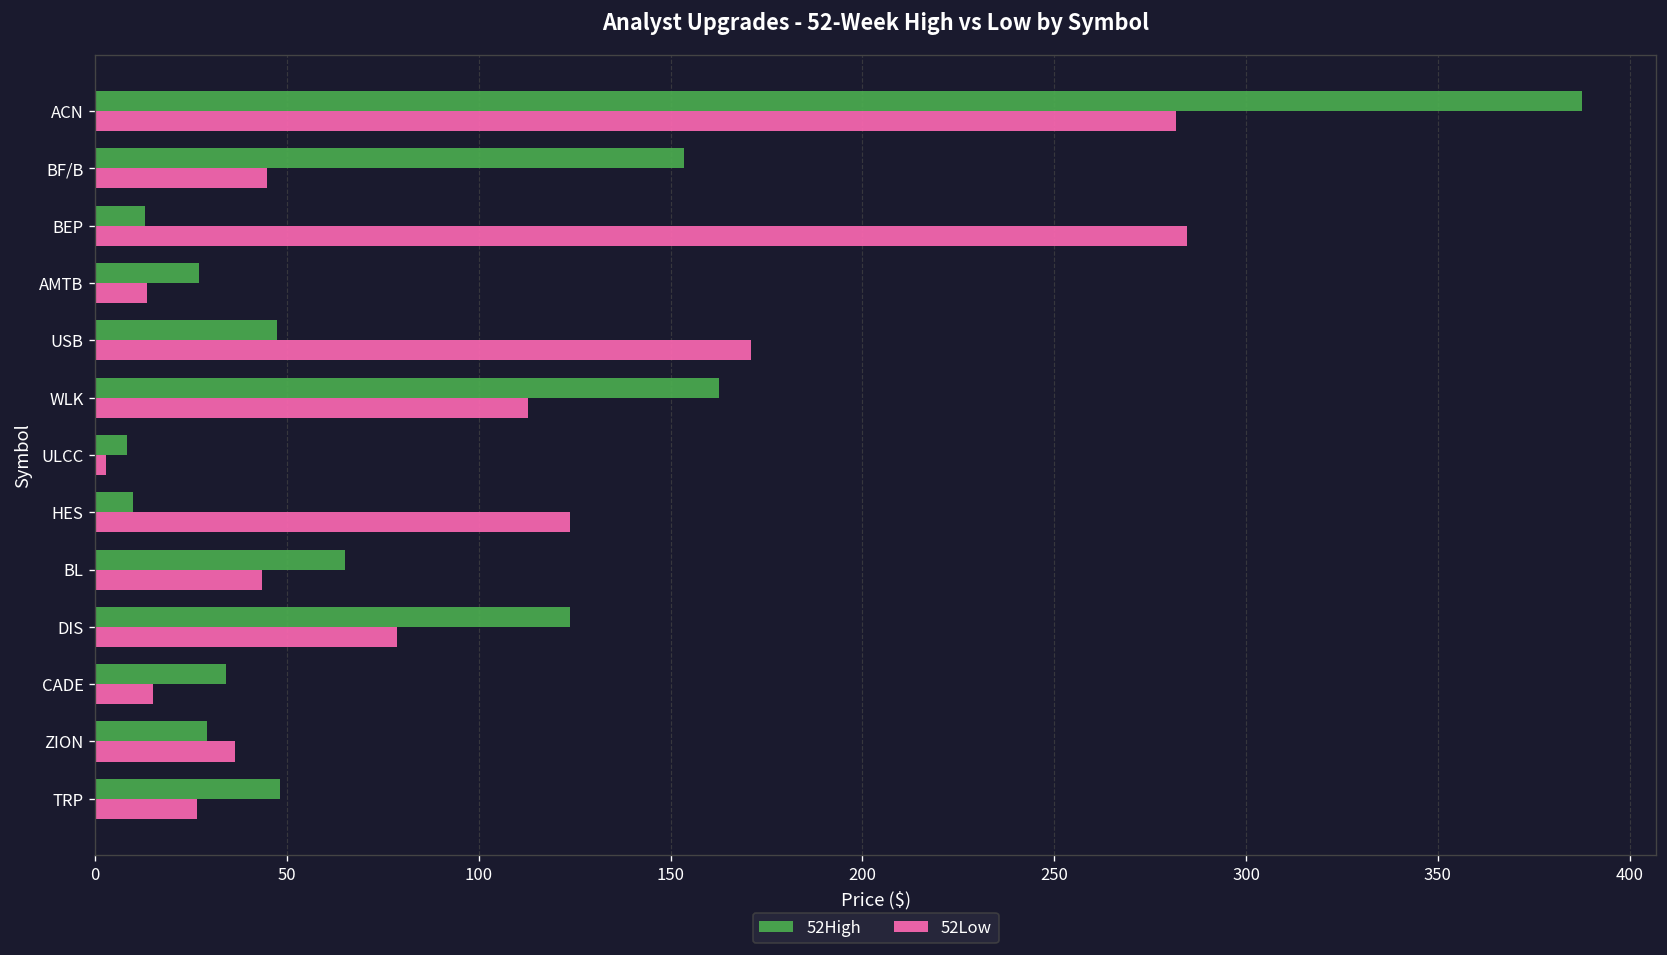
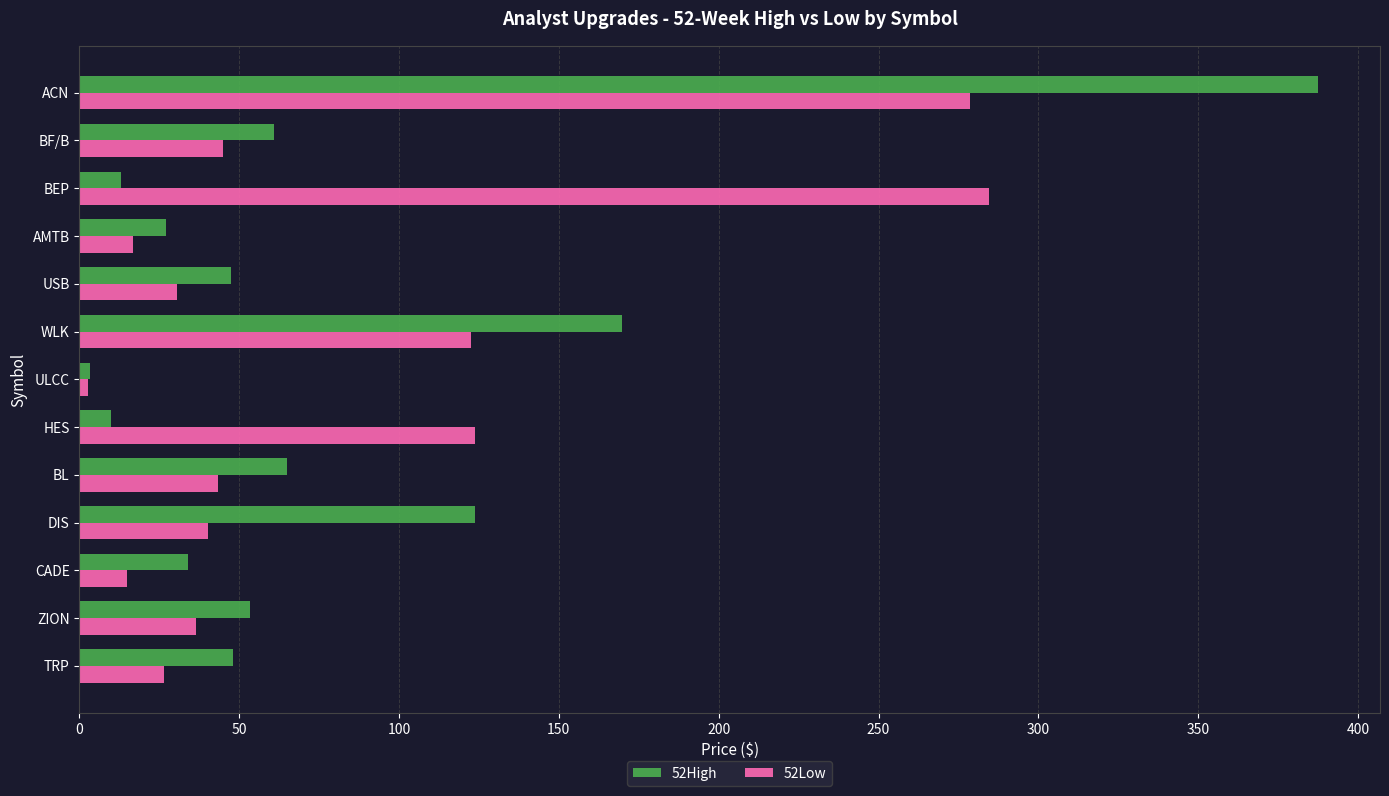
52Low, ACN: 282 -> 279
52High, BF/B: 153 -> 61
52Low, AMTB: 14 -> 17
52Low, USB: 171 -> 30
52High, WLK: 163 -> 170
52Low, WLK: 113 -> 123
52High, ULCC: 8 -> 3
52Low, DIS: 79 -> 40
52High, ZION: 29 -> 53
